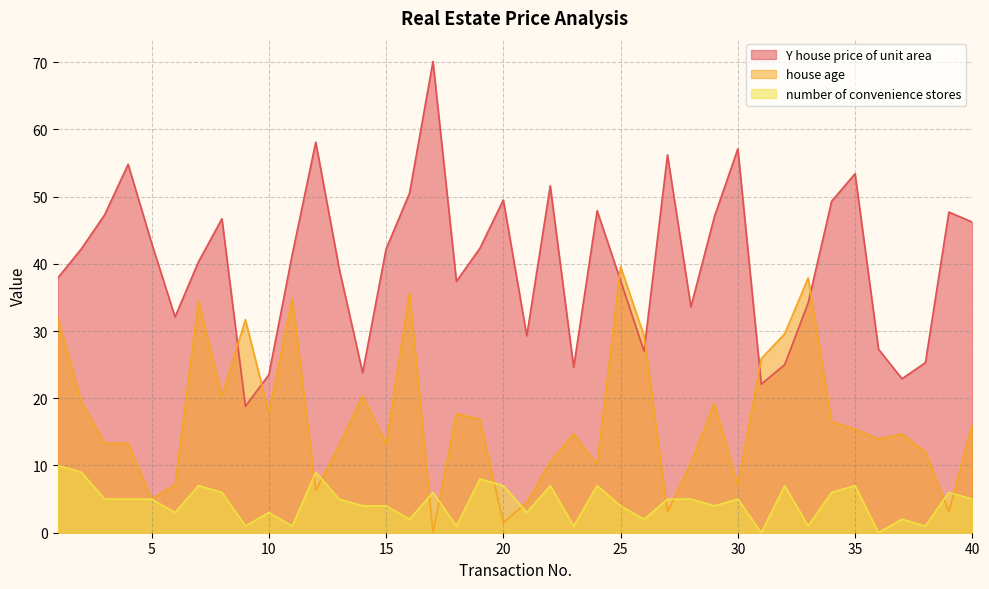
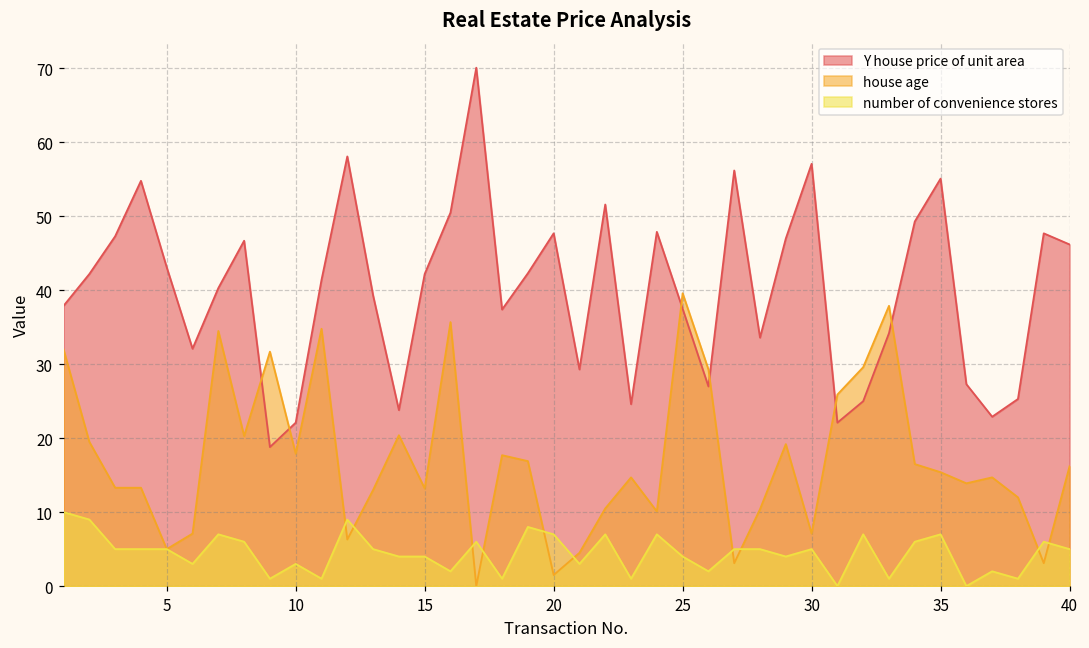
Y house price of unit area, 10: 24 -> 22
Y house price of unit area, 20: 50 -> 48
Y house price of unit area, 35: 53 -> 55
